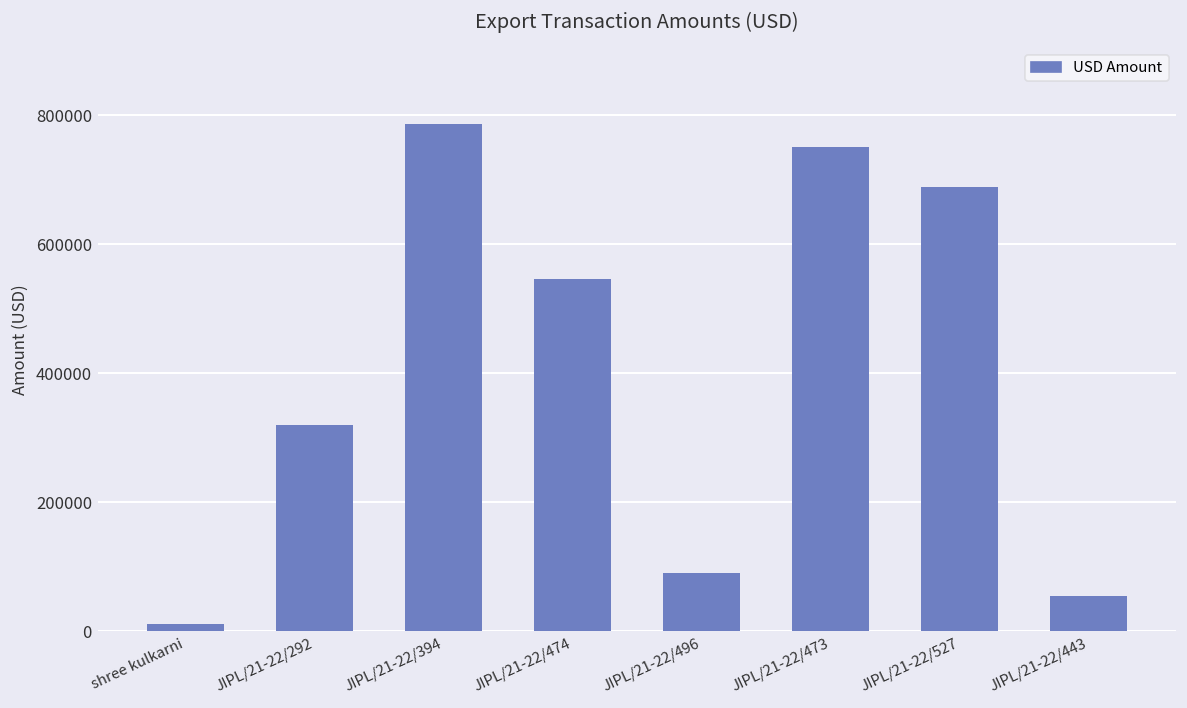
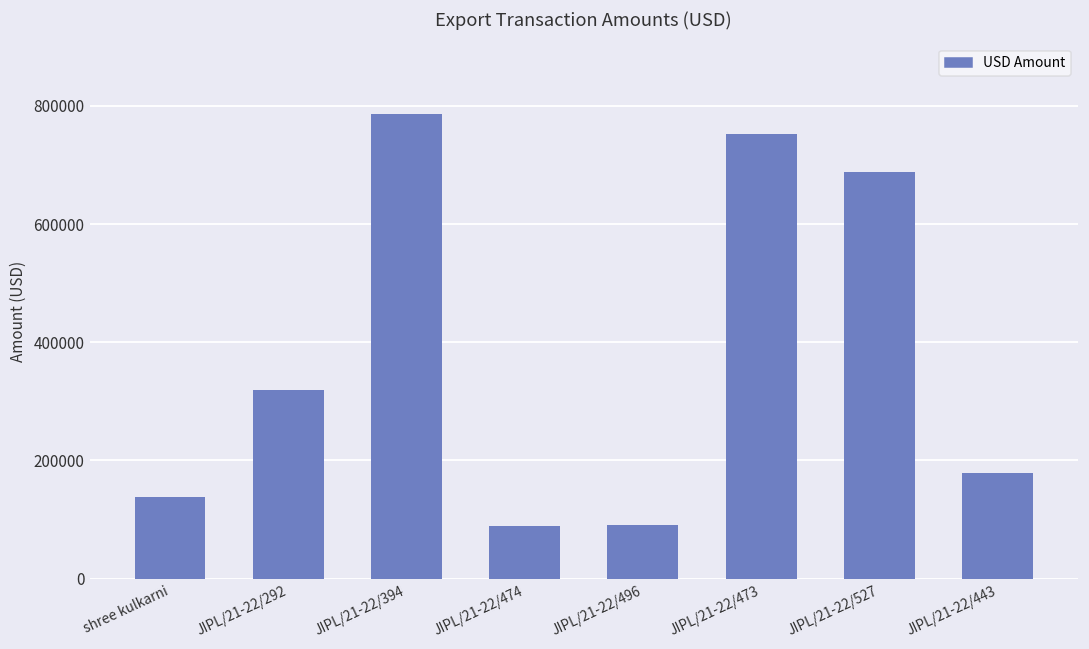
shree kulkarni: 10000 -> 140000
JIPL/21-22/474: 550000 -> 90000
JIPL/21-22/443: 60000 -> 180000
